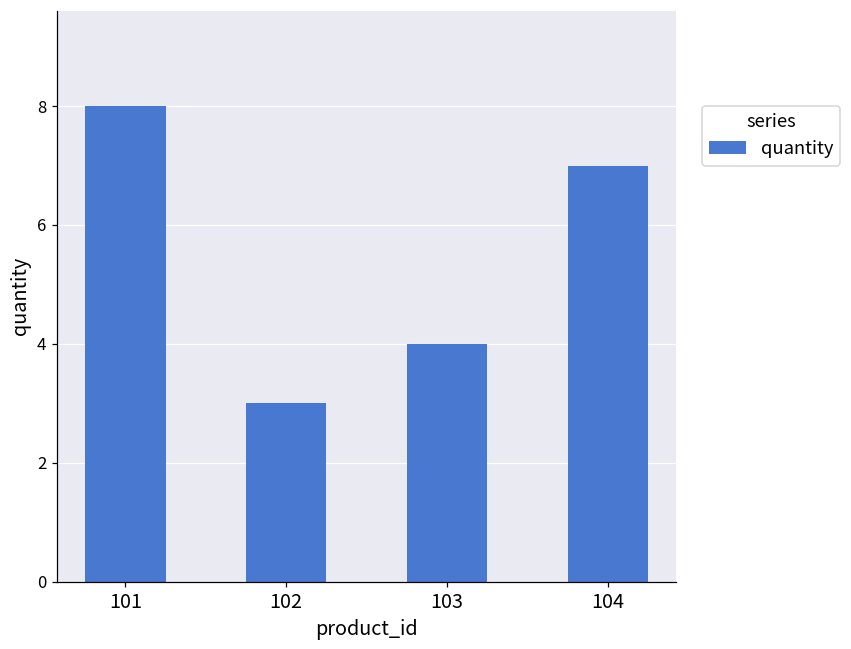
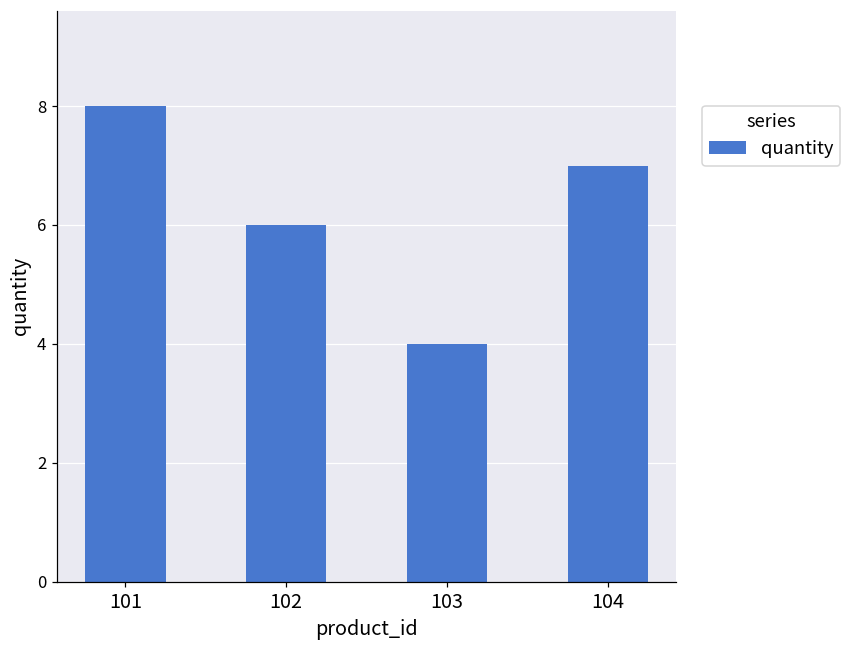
102: 3 -> 6
